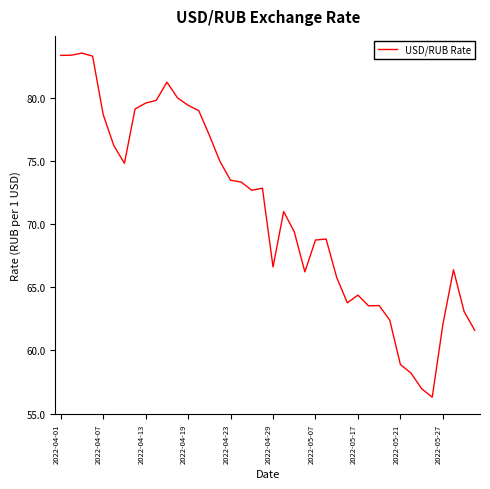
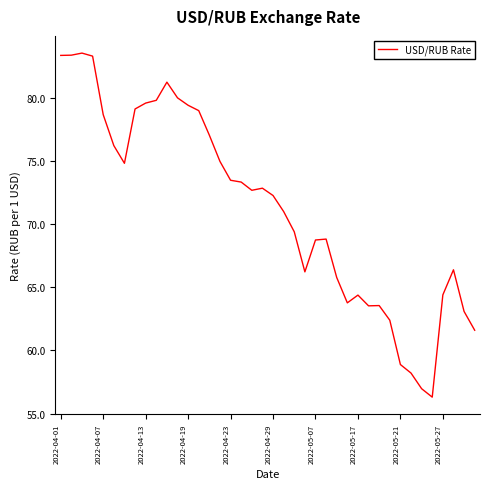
2022-04-29: 66.6 -> 72.3
2022-05-27: 62.0 -> 64.4
